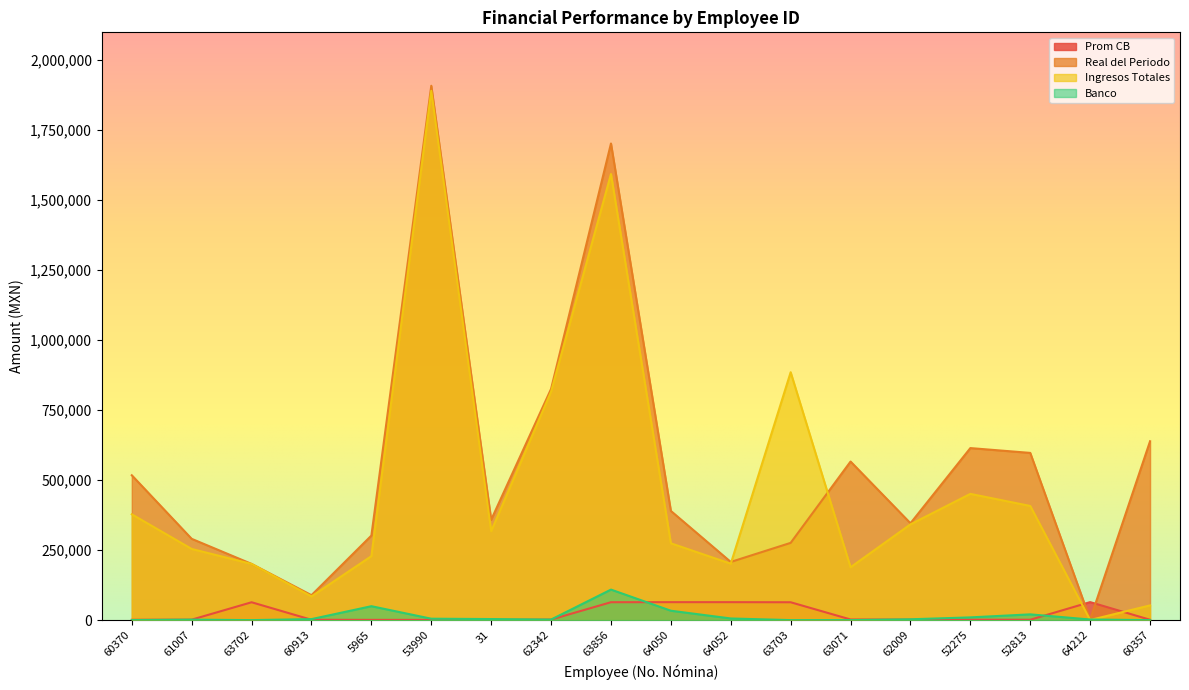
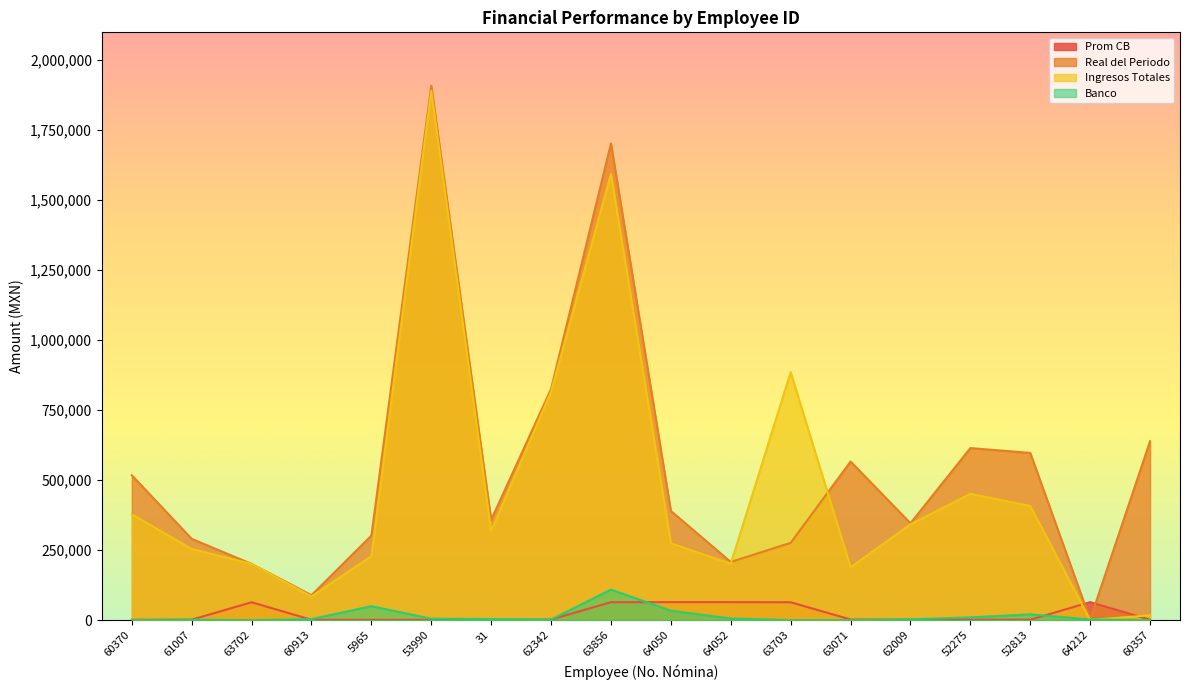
Ingresos Totales, 60357: 50,000 -> 20,000
